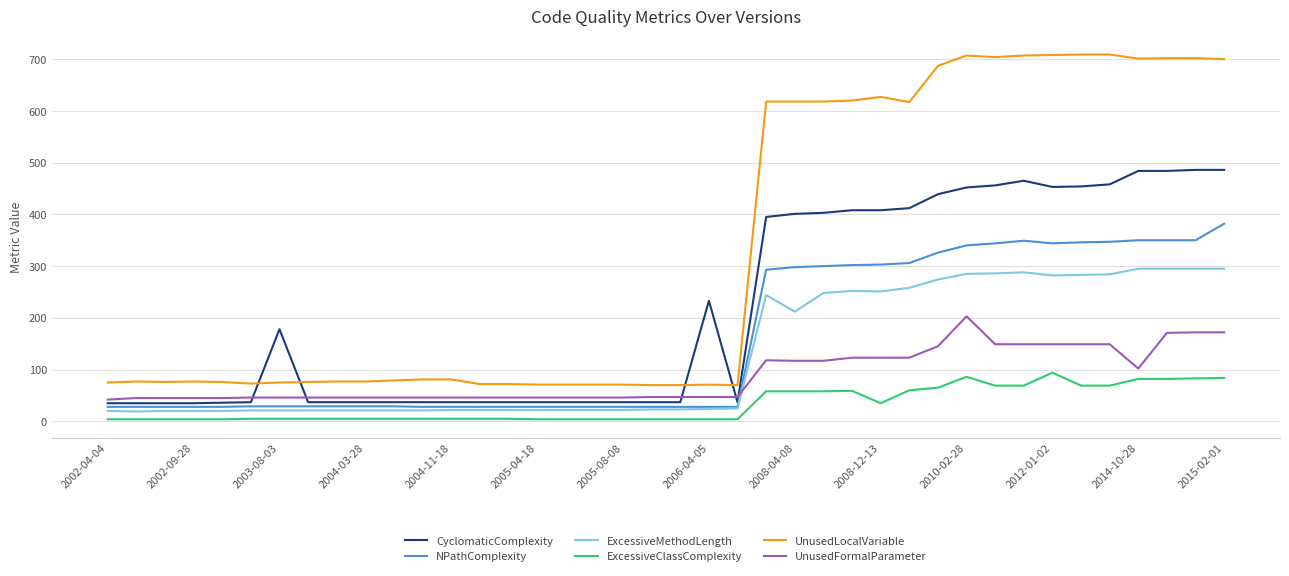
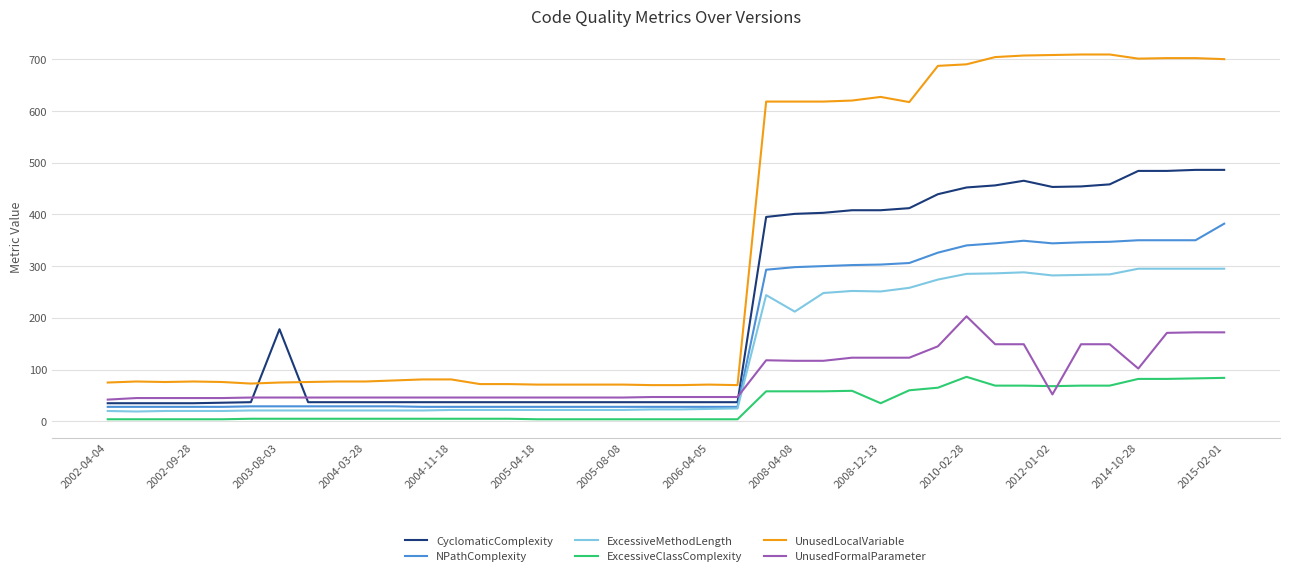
CyclomaticComplexity, 2006-04-05: 230 -> 40
UnusedLocalVariable, 2010-02-28: 710 -> 690
ExcessiveClassComplexity, 2012-01-02: 90 -> 70
UnusedFormalParameter, 2012-01-02: 150 -> 50
